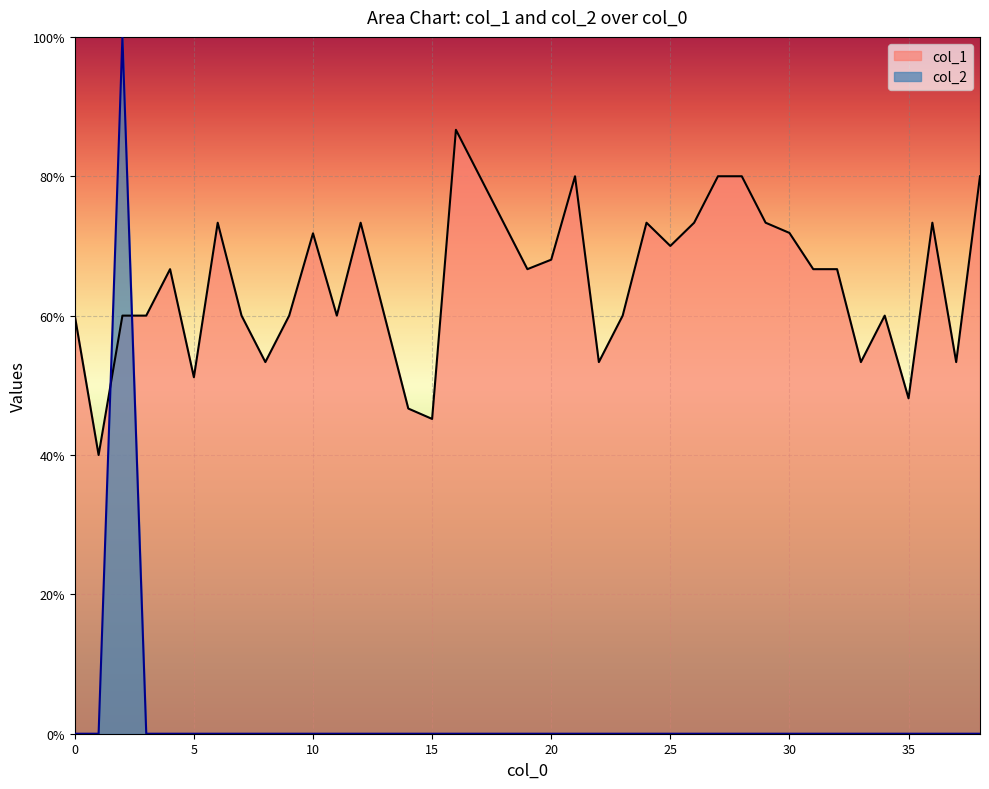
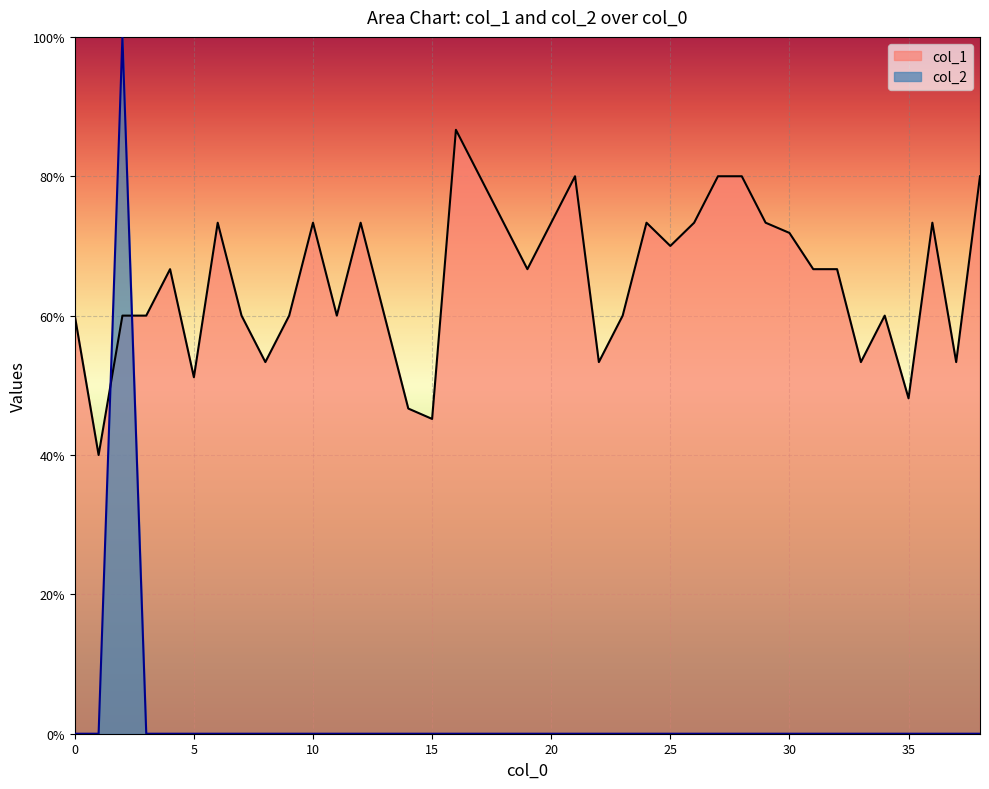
col_1, 10: 72% -> 73%
col_1, 20: 68% -> 73%
